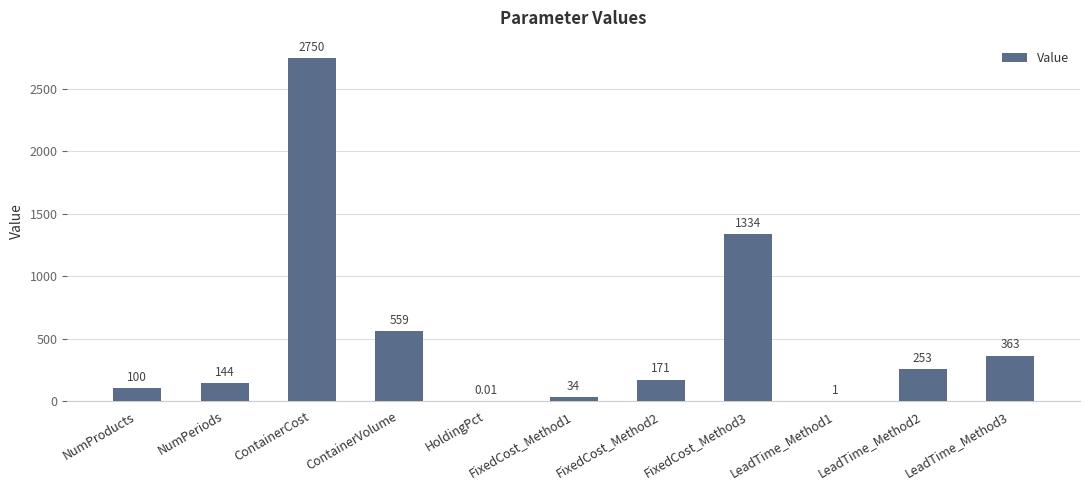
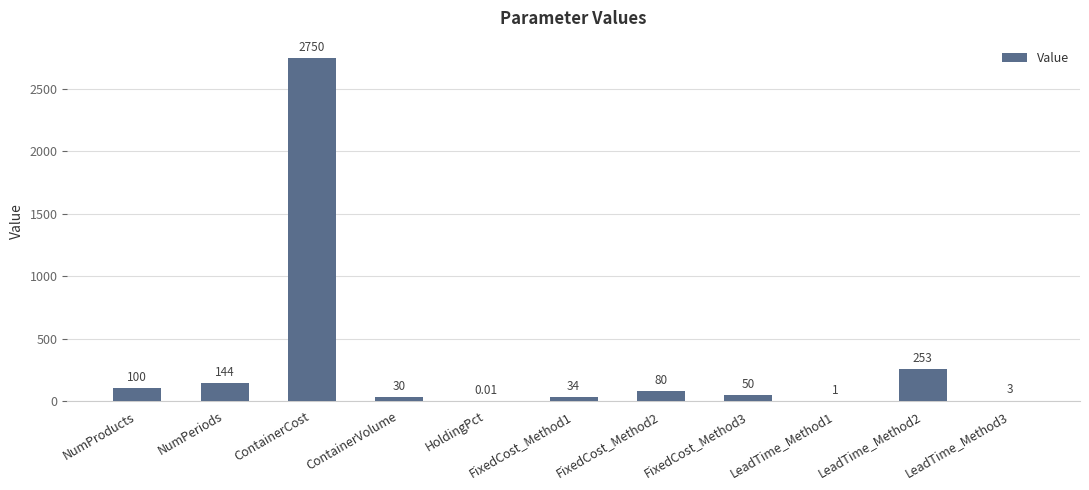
ContainerVolume: 559 -> 30
FixedCost_Method2: 171 -> 80
FixedCost_Method3: 1334 -> 50
LeadTime_Method3: 363 -> 3
